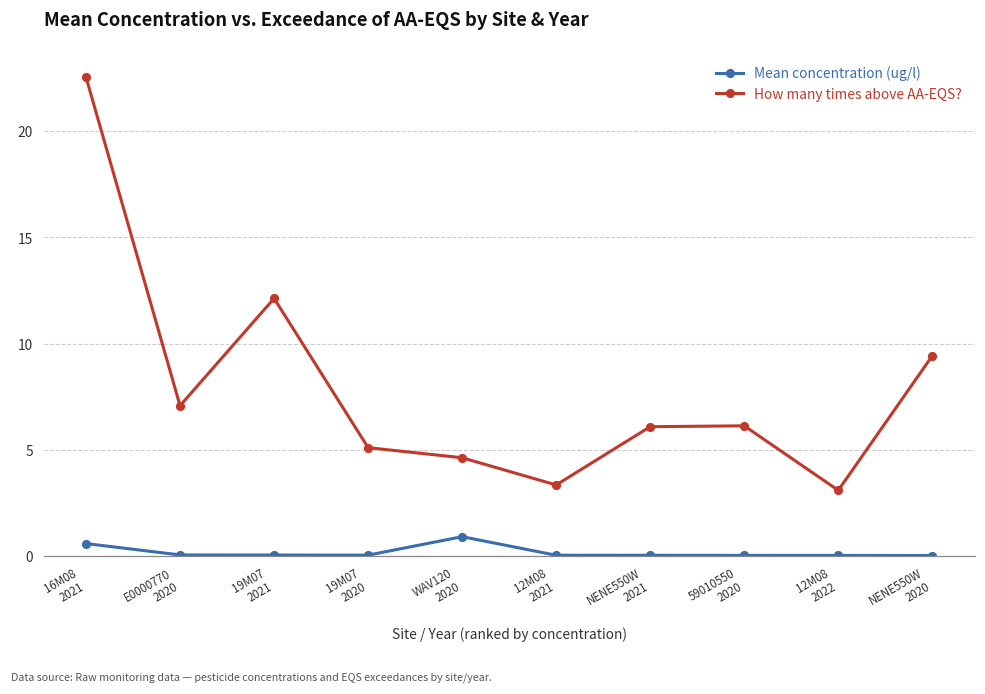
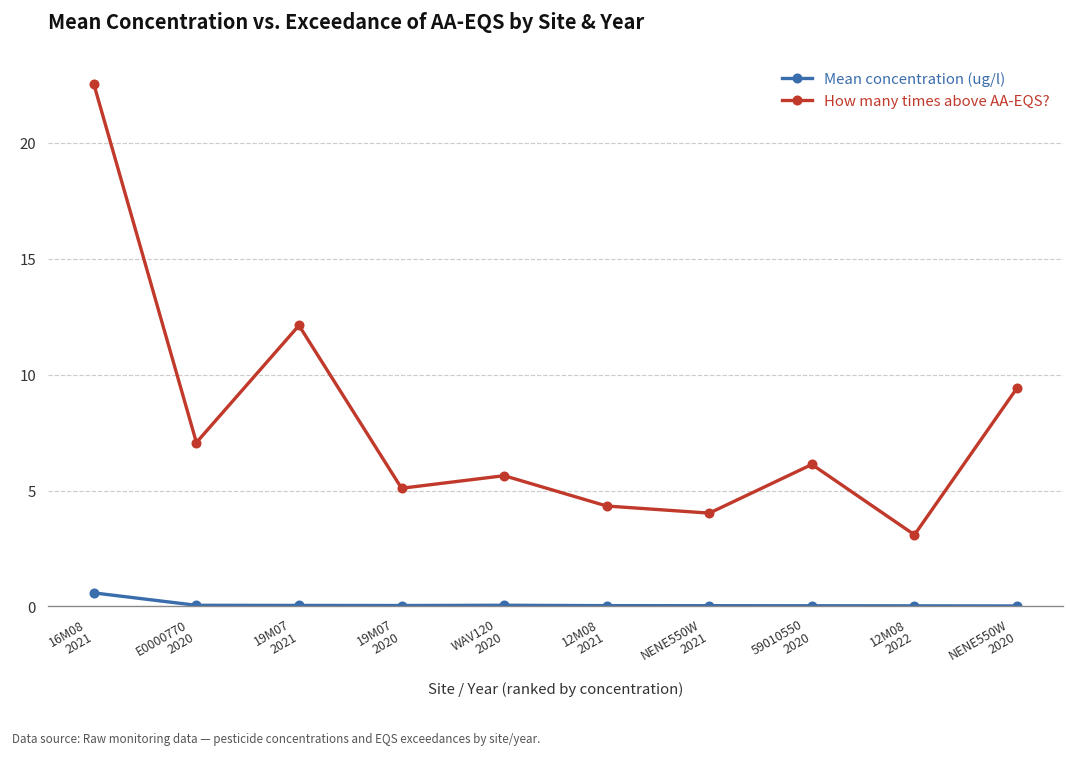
Mean concentration (ug/l), WAV120 2020: 0.9 -> 0.0
How many times above AA-EQS?, WAV120 2020: 4.6 -> 5.6
How many times above AA-EQS?, 12M08 2021: 3.3 -> 4.3
How many times above AA-EQS?, NENE550W 2021: 6.1 -> 4.0
